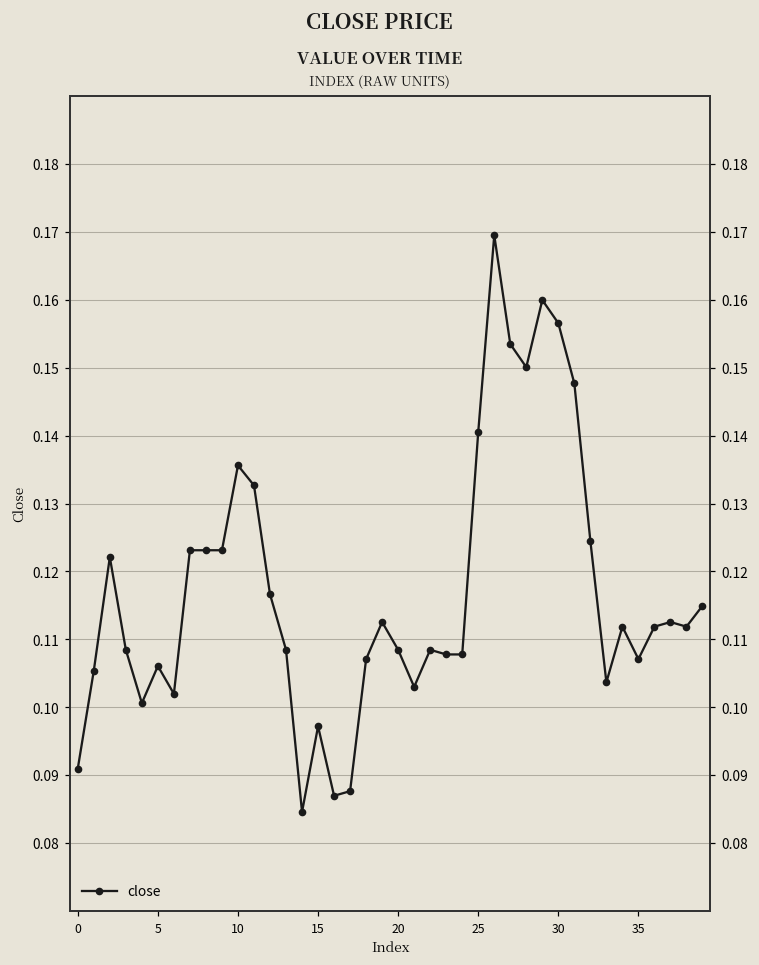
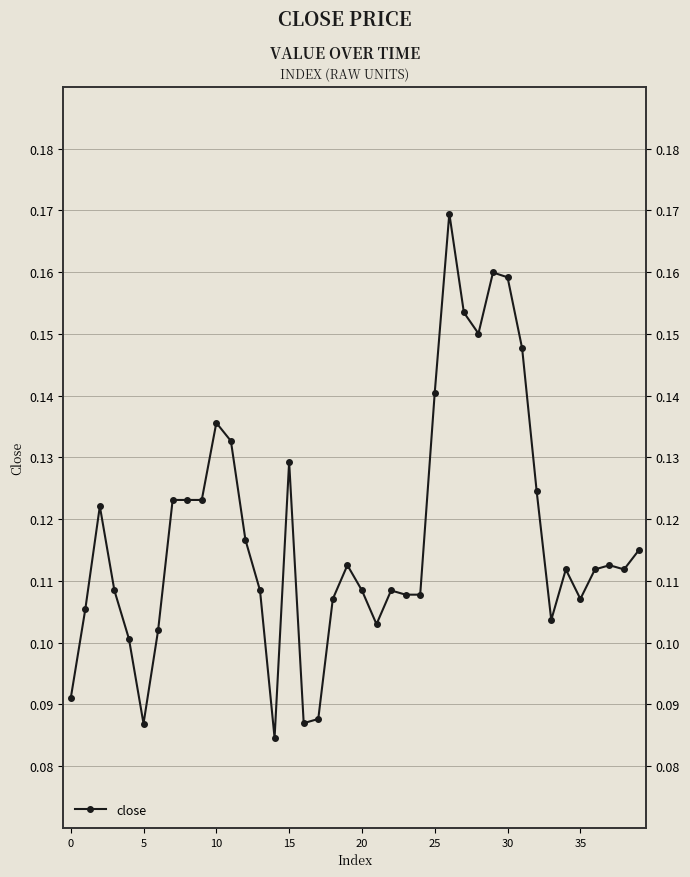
5: 0.106 -> 0.087
15: 0.097 -> 0.129
30: 0.157 -> 0.159
